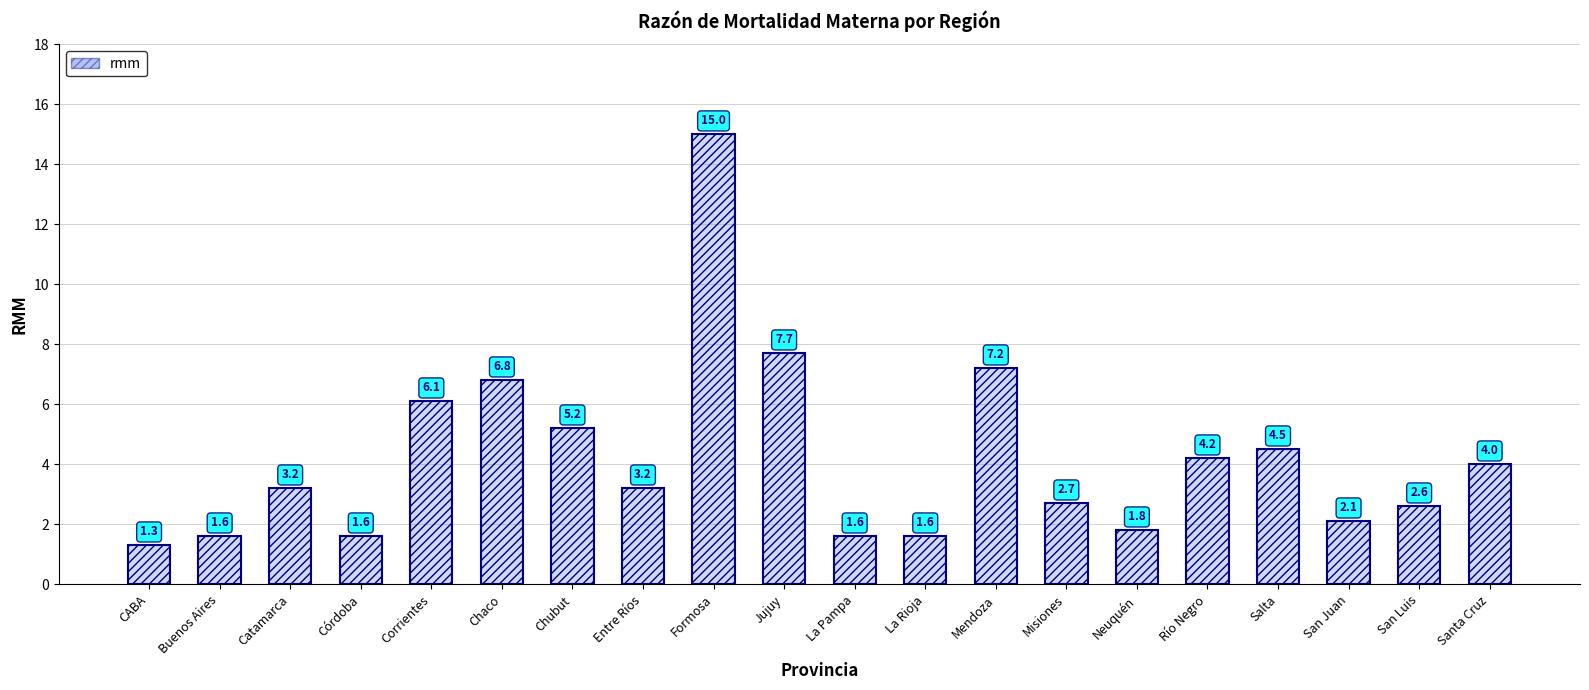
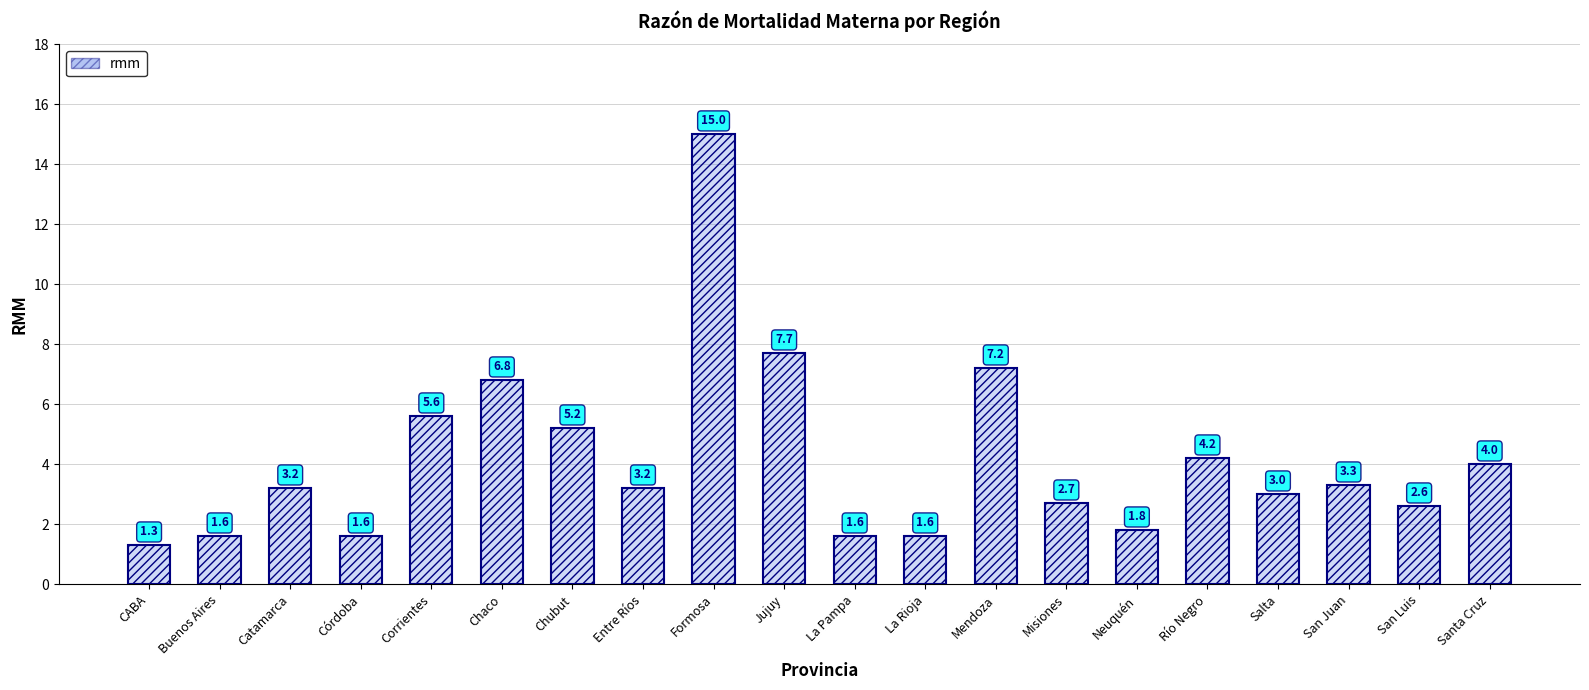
Corrientes: 6.1 -> 5.6
Salta: 4.5 -> 3.0
San Juan: 2.1 -> 3.3
